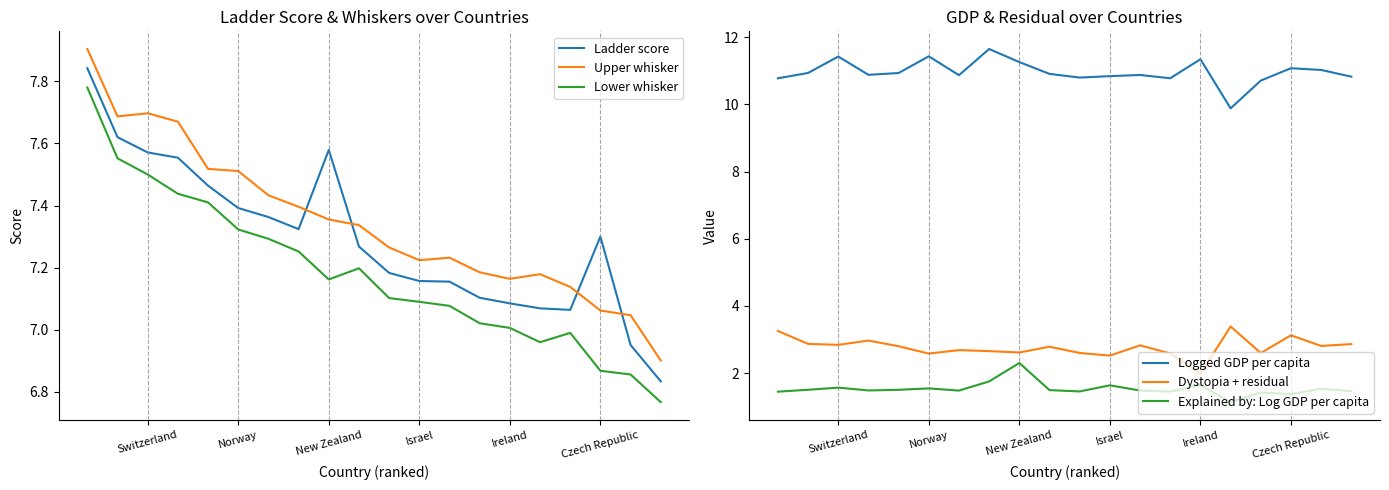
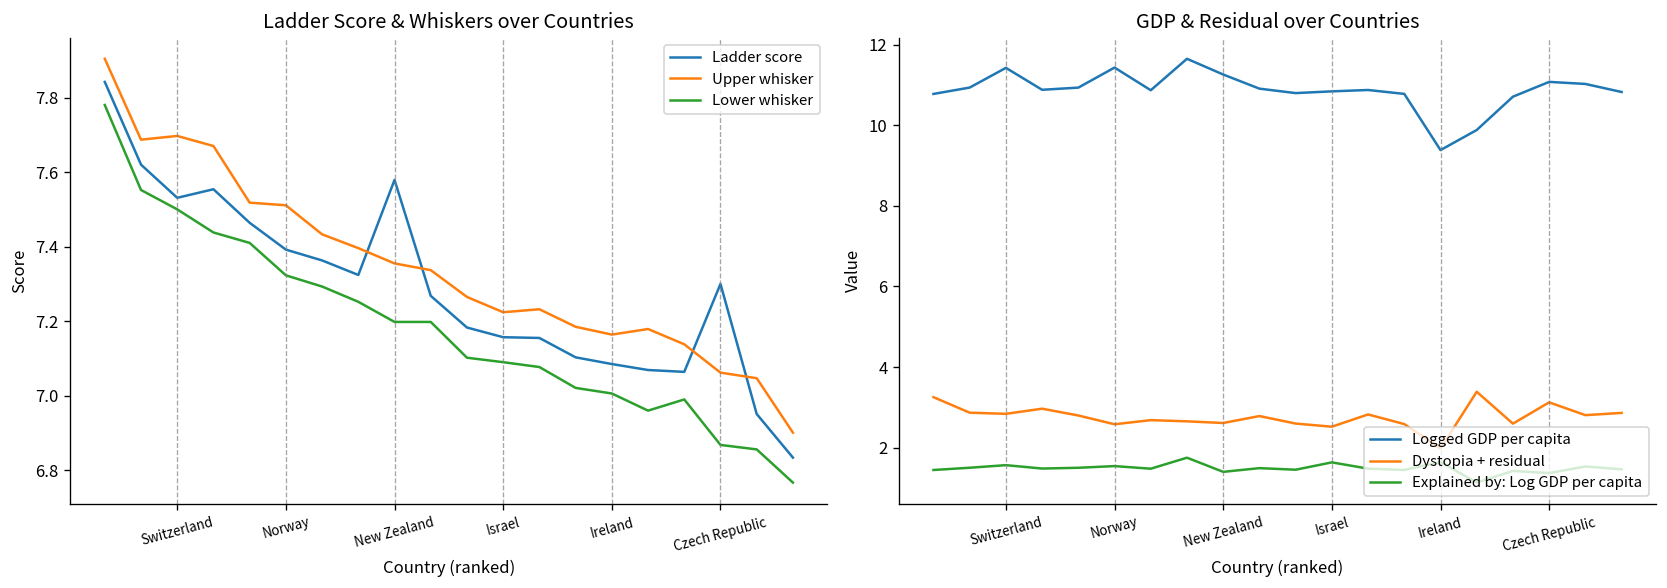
Ladder Score & Whiskers over Countries, Ladder score, Switzerland: 7.57 -> 7.53
Ladder Score & Whiskers over Countries, Lower whisker, New Zealand: 7.16 -> 7.20
GDP & Residual over Countries, Explained by: Log GDP per capita, New Zealand: 2.3 -> 1.4
GDP & Residual over Countries, Logged GDP per capita, Ireland: 11.3 -> 9.4
